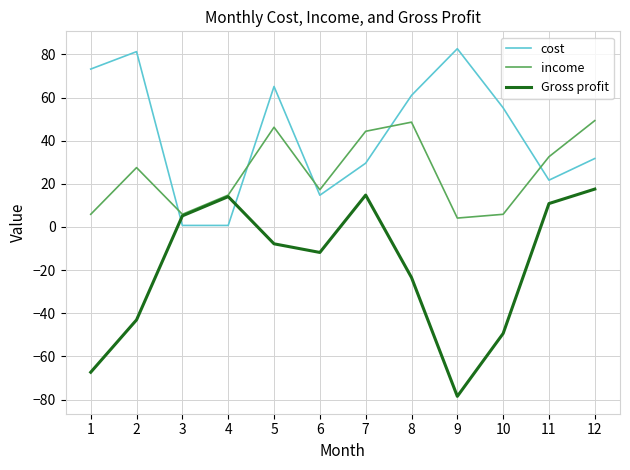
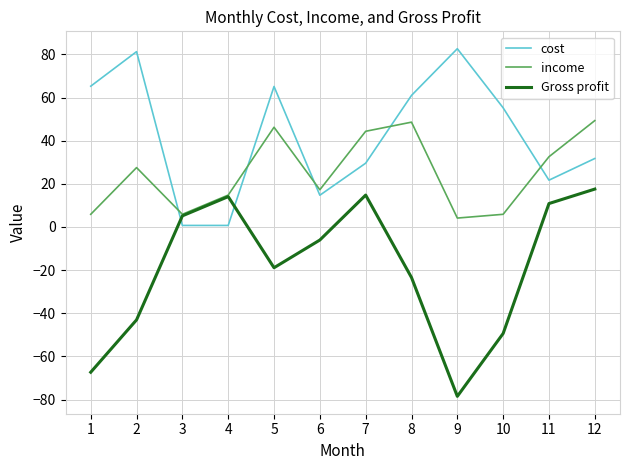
cost, 1: 73 -> 65
Gross profit, 5: -8 -> -19
Gross profit, 6: -12 -> -6
